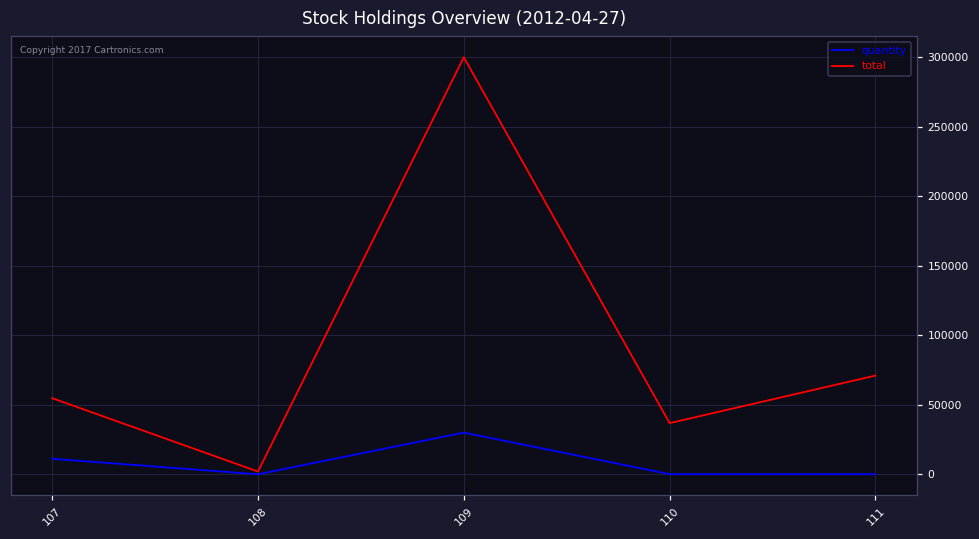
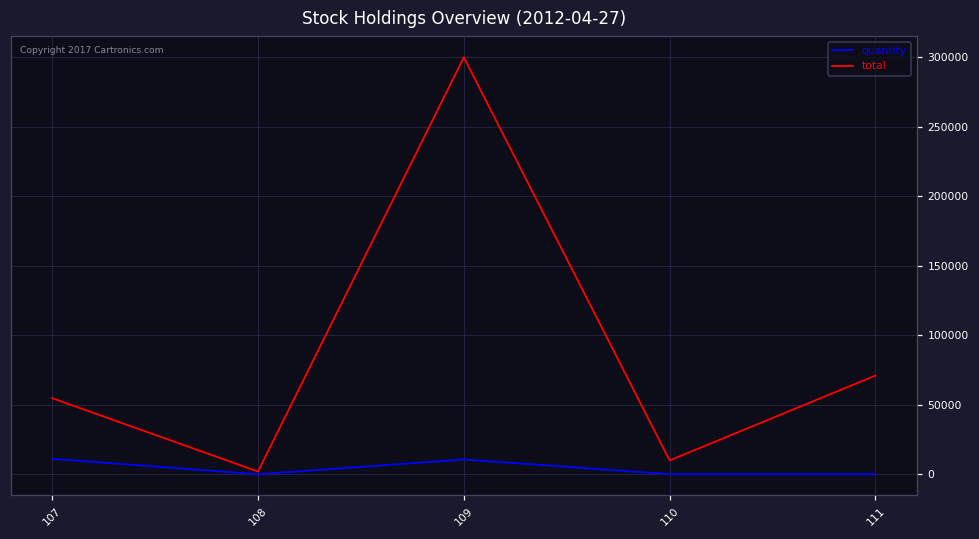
quantity, 109: 30000 -> 11000
total, 110: 37000 -> 10000
